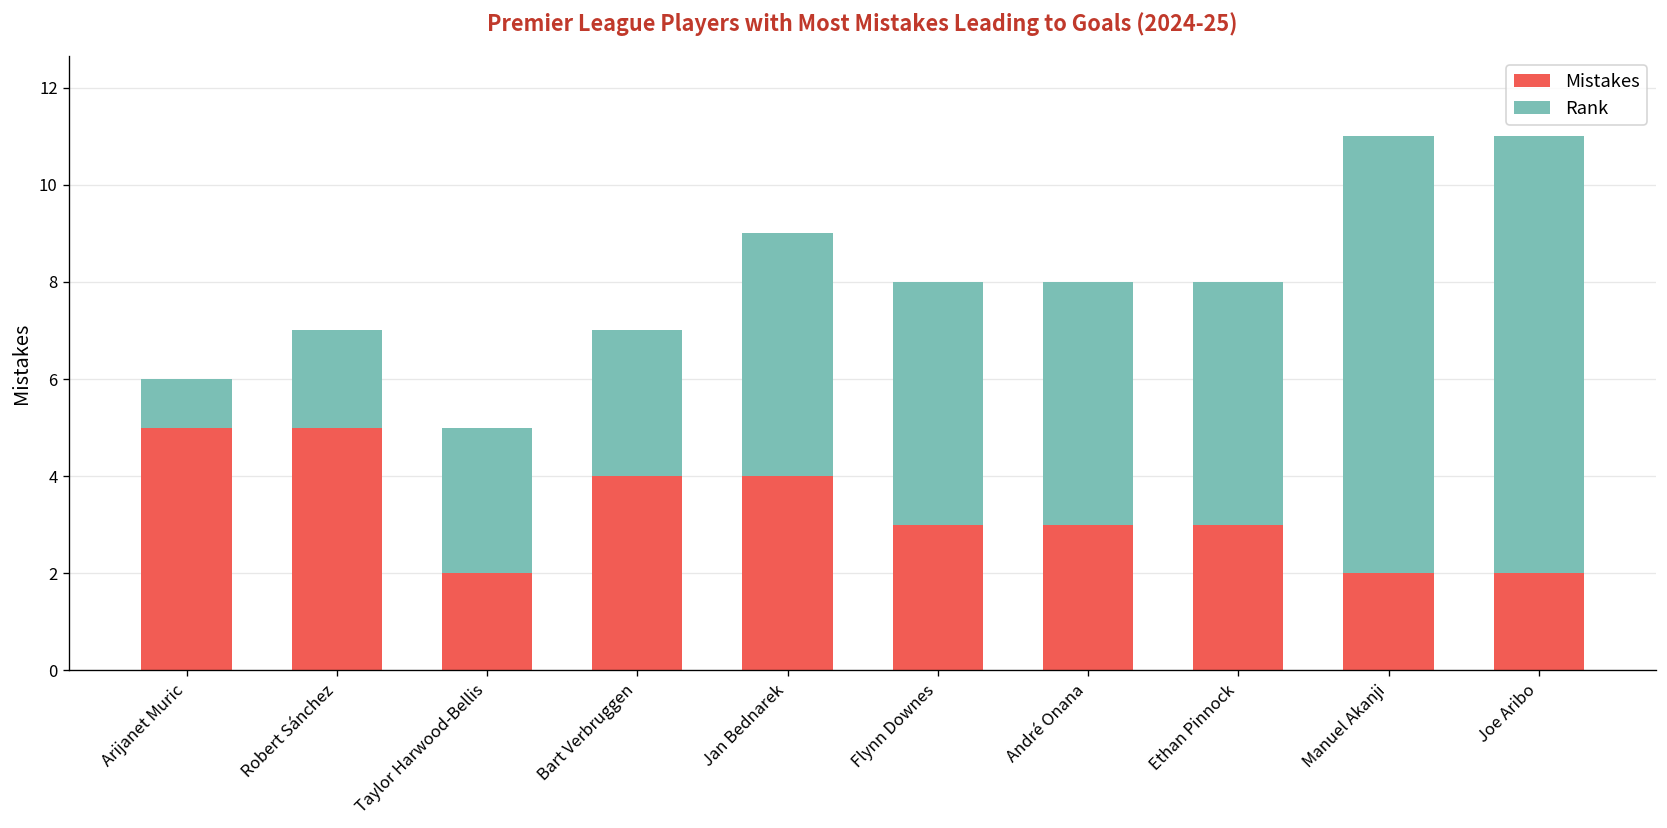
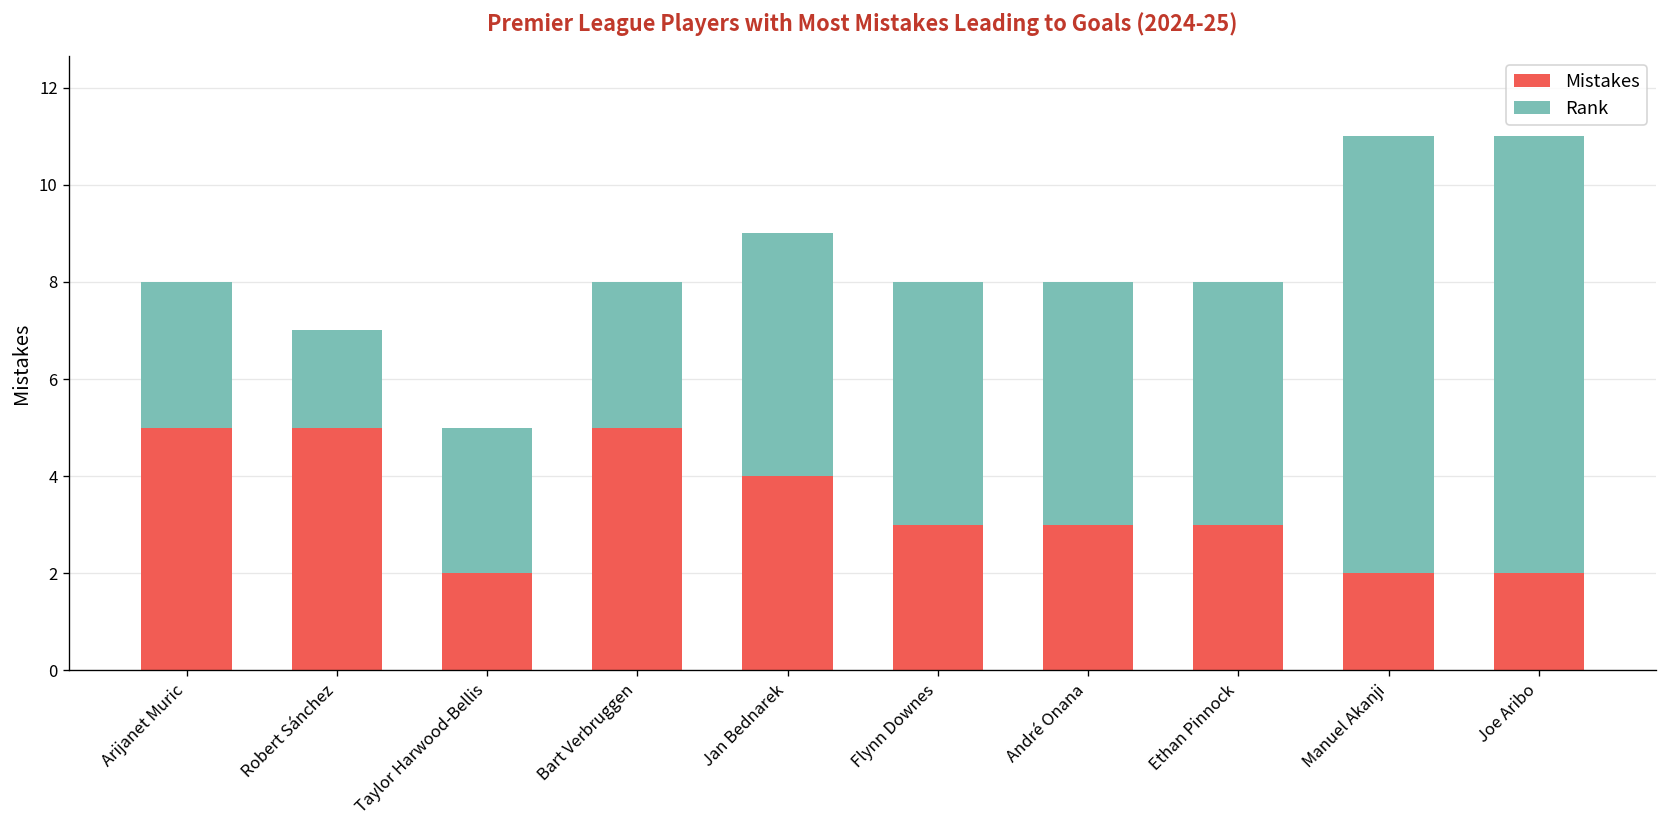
Rank, Arijanet Muric: 1 -> 3
Mistakes, Bart Verbruggen: 4 -> 5
